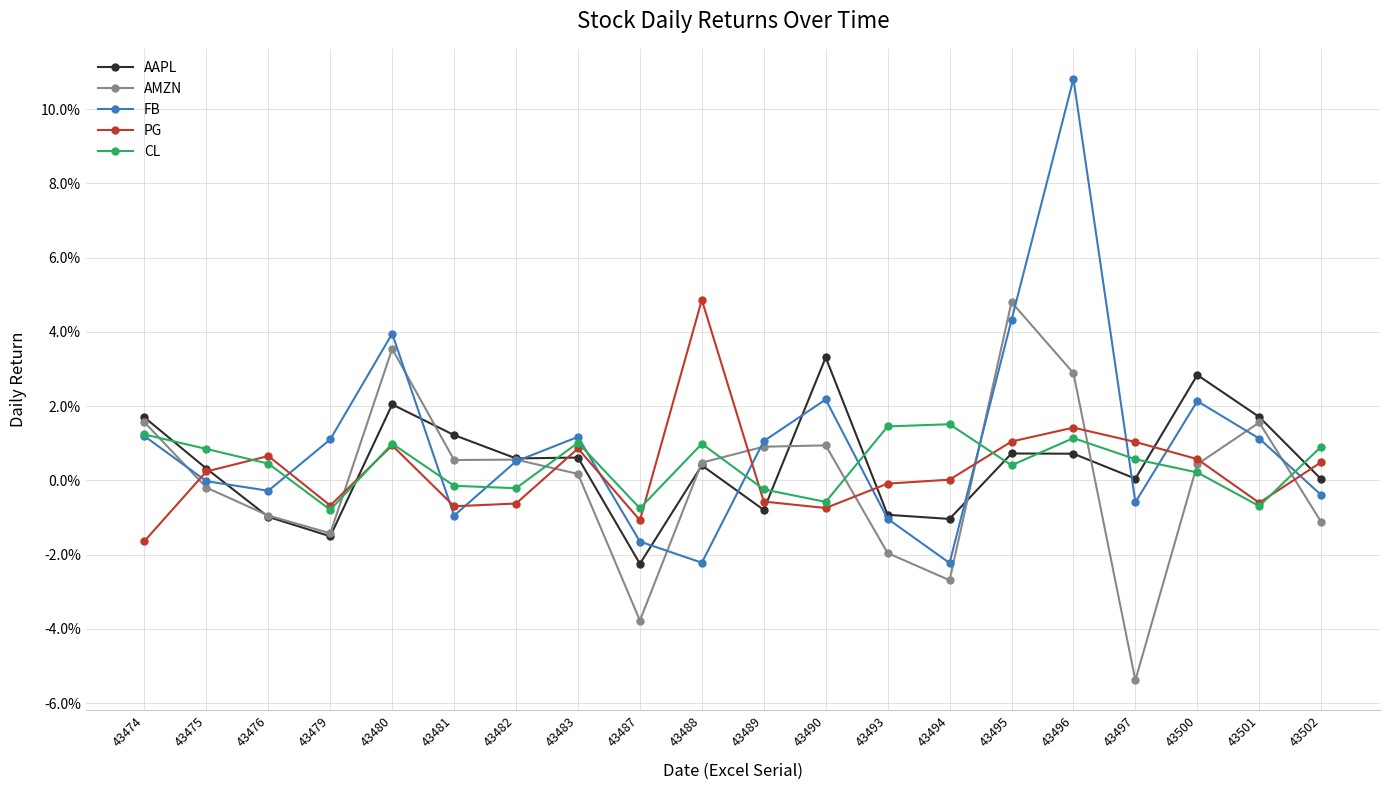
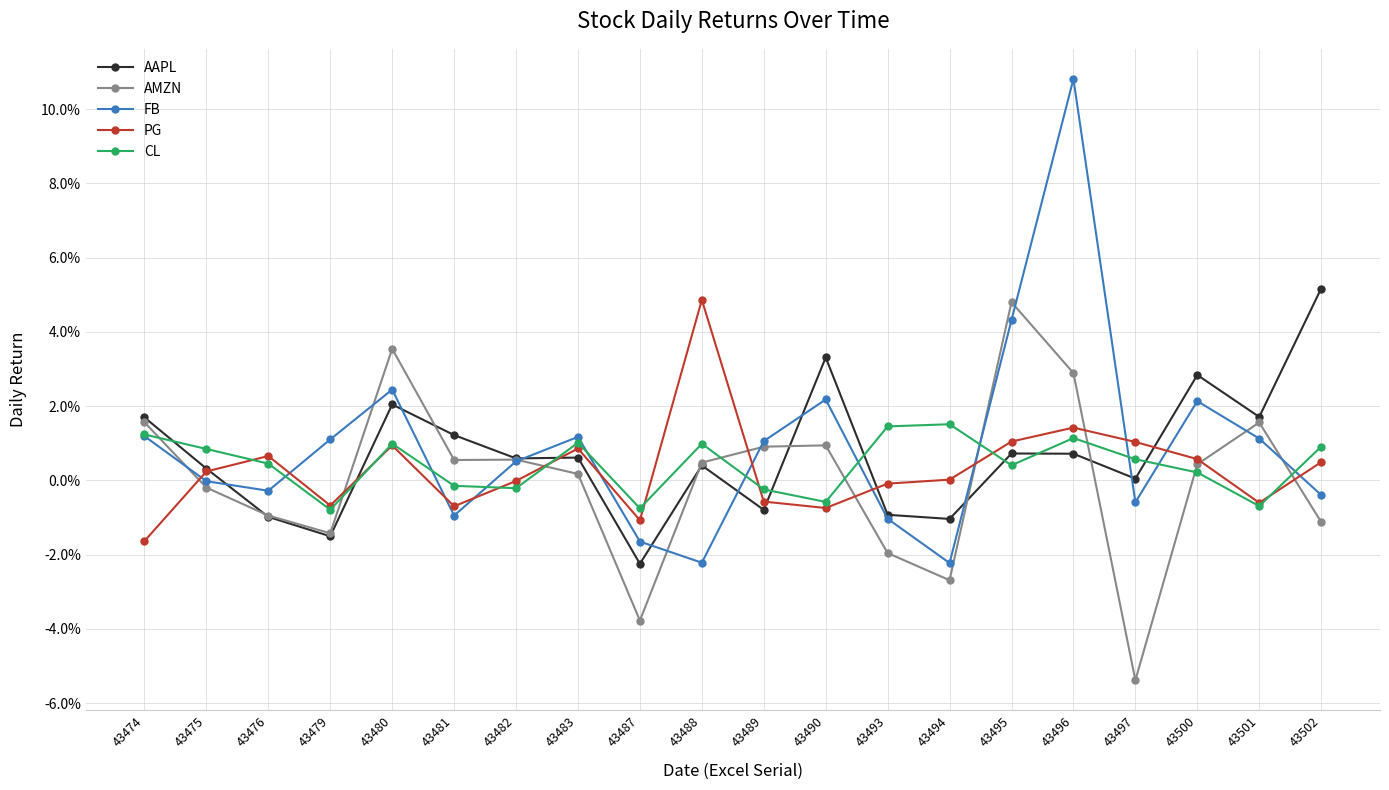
FB, 43480: 4.0% -> 2.4%
PG, 43482: -0.6% -> 0.0%
AAPL, 43502: 0.0% -> 5.2%
